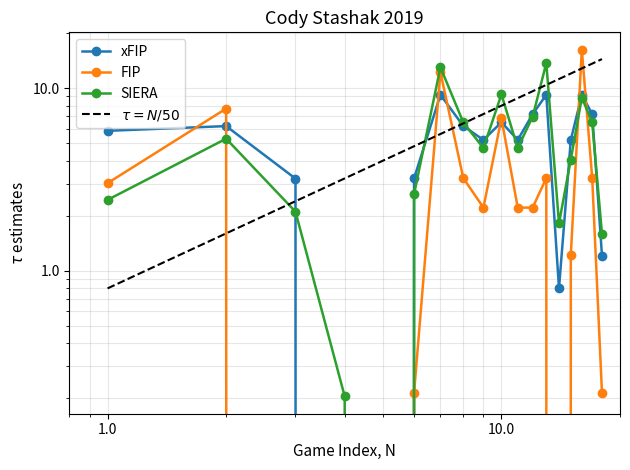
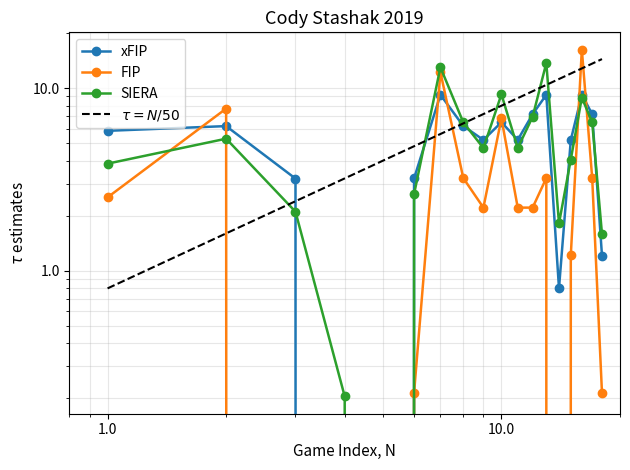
FIP, 1.0: 3.0 -> 2.5
SIERA, 1.0: 2.4 -> 3.9
